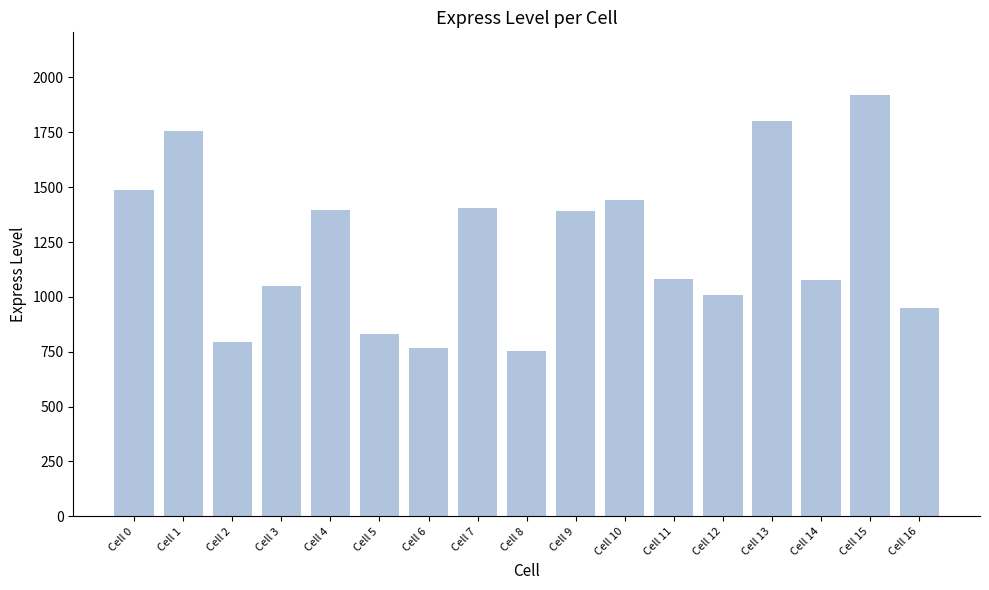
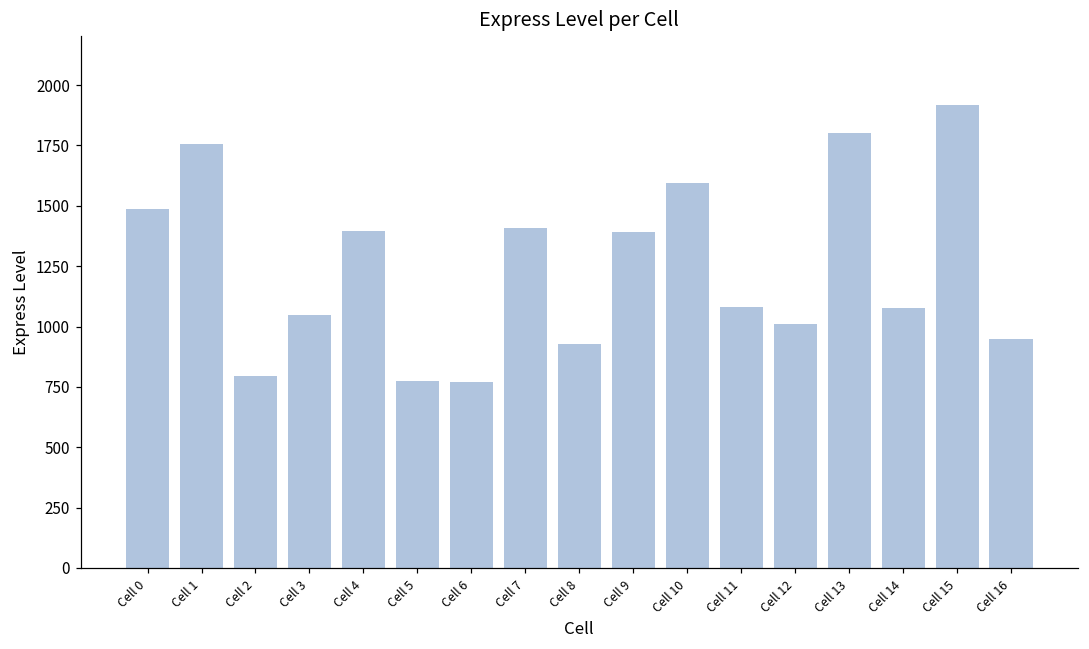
Cell 5: 830 -> 770
Cell 8: 750 -> 930
Cell 10: 1440 -> 1600
